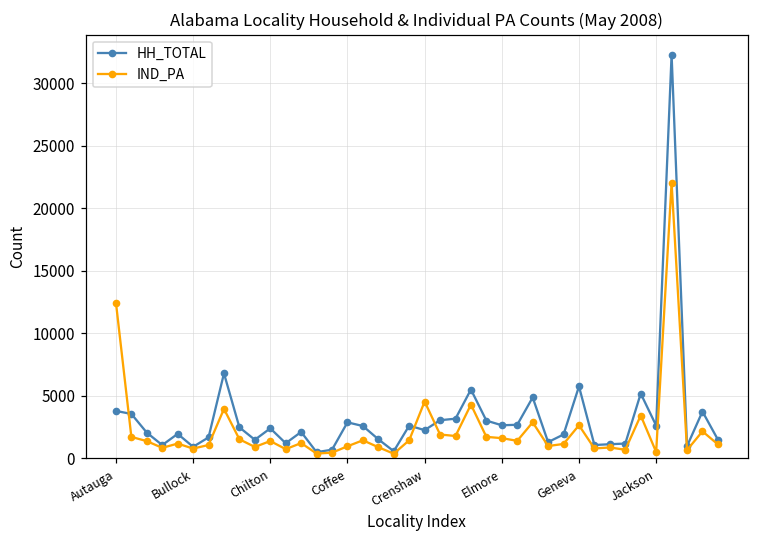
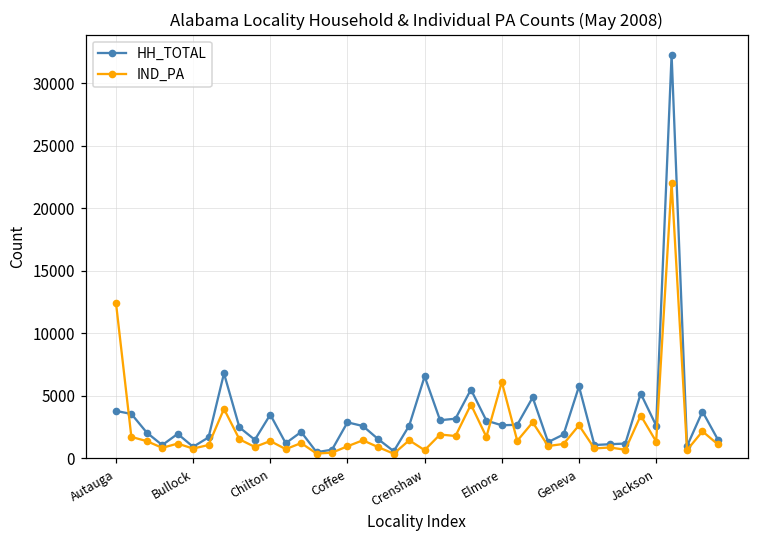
HH_TOTAL, Chilton: 2400 -> 3500
HH_TOTAL, Crenshaw: 2200 -> 6500
IND_PA, Crenshaw: 4500 -> 600
IND_PA, Elmore: 1600 -> 6100
IND_PA, Jackson: 500 -> 1300
